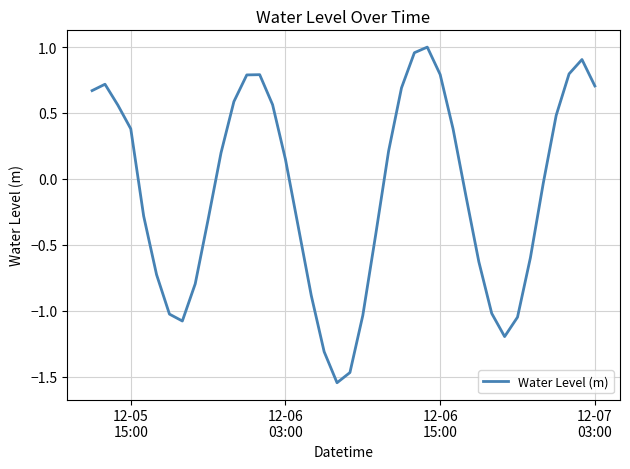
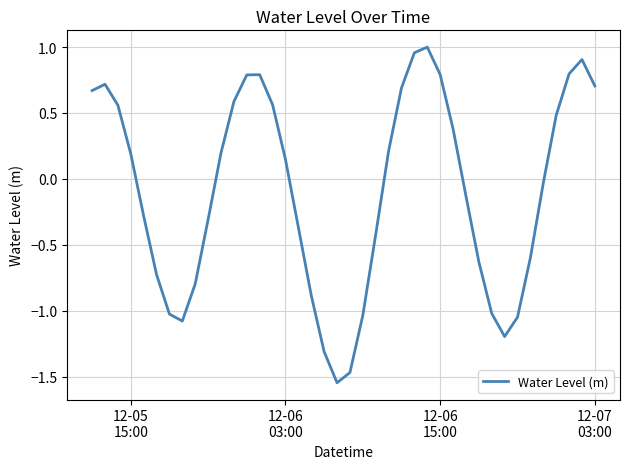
12-05 15:00: 0.38 -> 0.19
